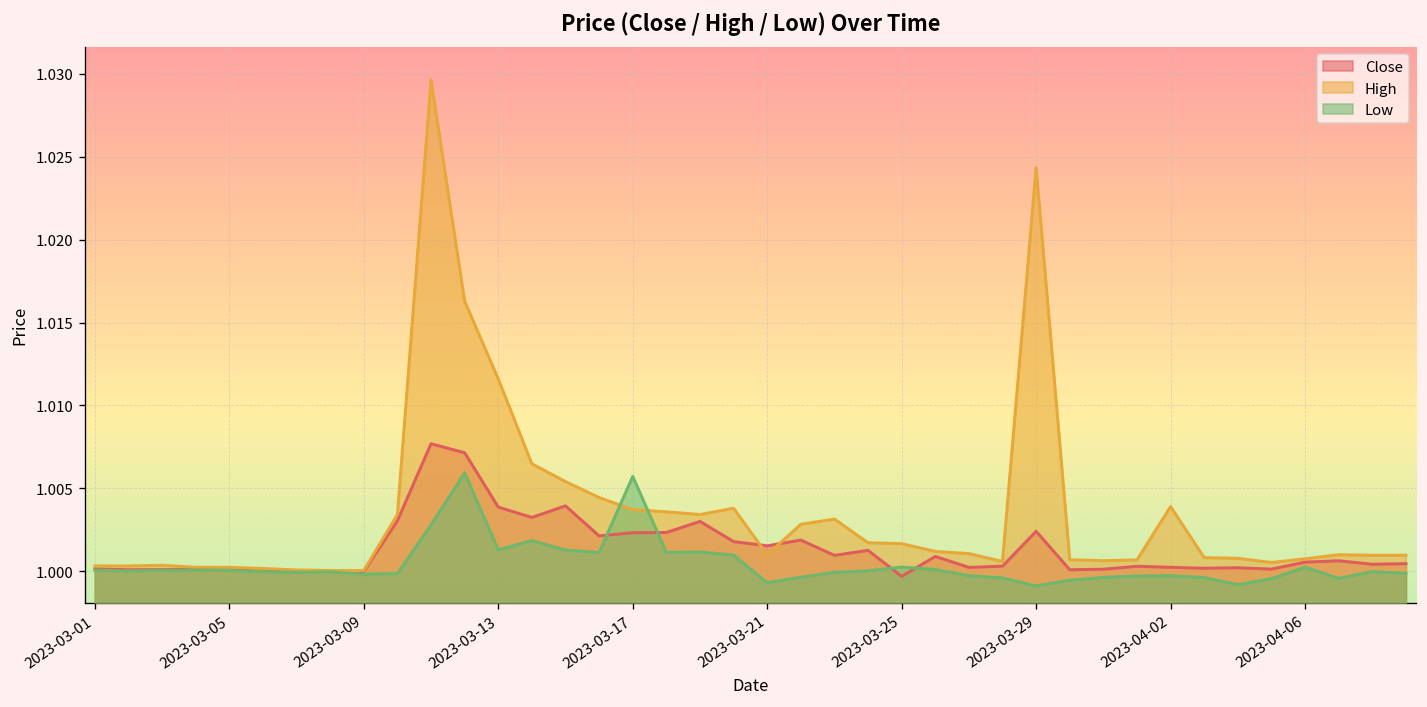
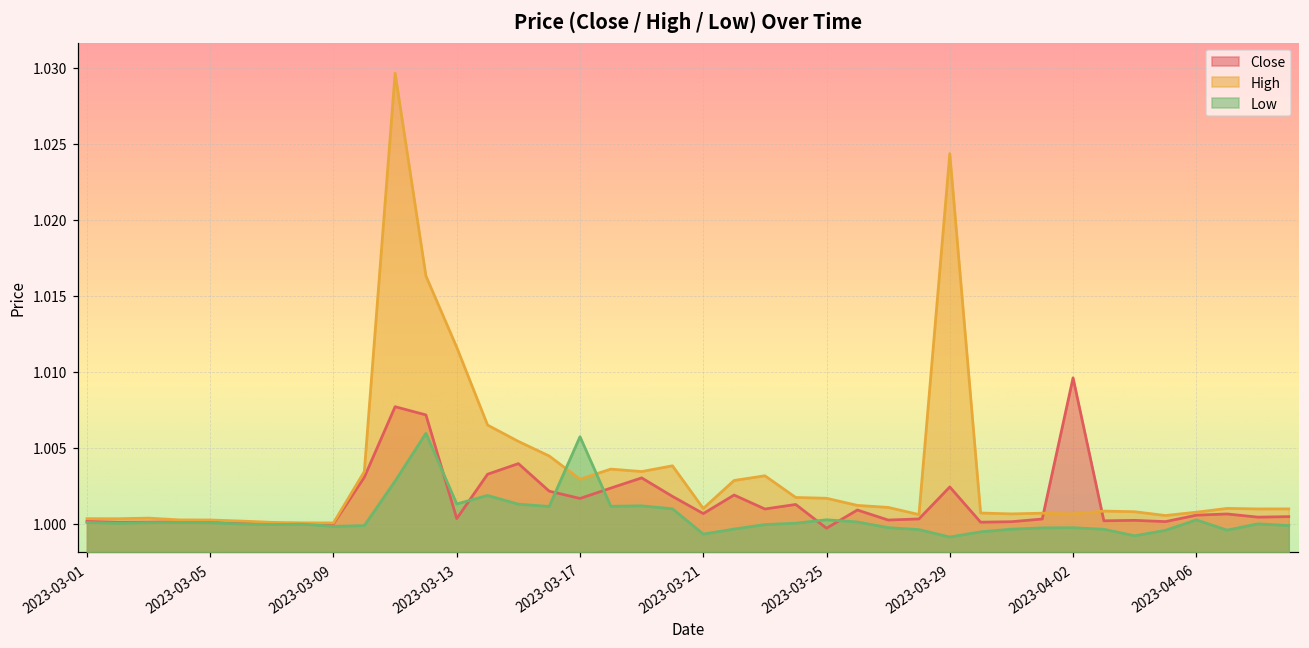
Close, 2023-03-13: 1.0039 -> 1.0003
Close, 2023-03-17: 1.0023 -> 1.0017
High, 2023-03-17: 1.0037 -> 1.0029
Close, 2023-03-21: 1.0015 -> 1.0007
Close, 2023-04-02: 1.0002 -> 1.0096
High, 2023-04-02: 1.0039 -> 1.0006
